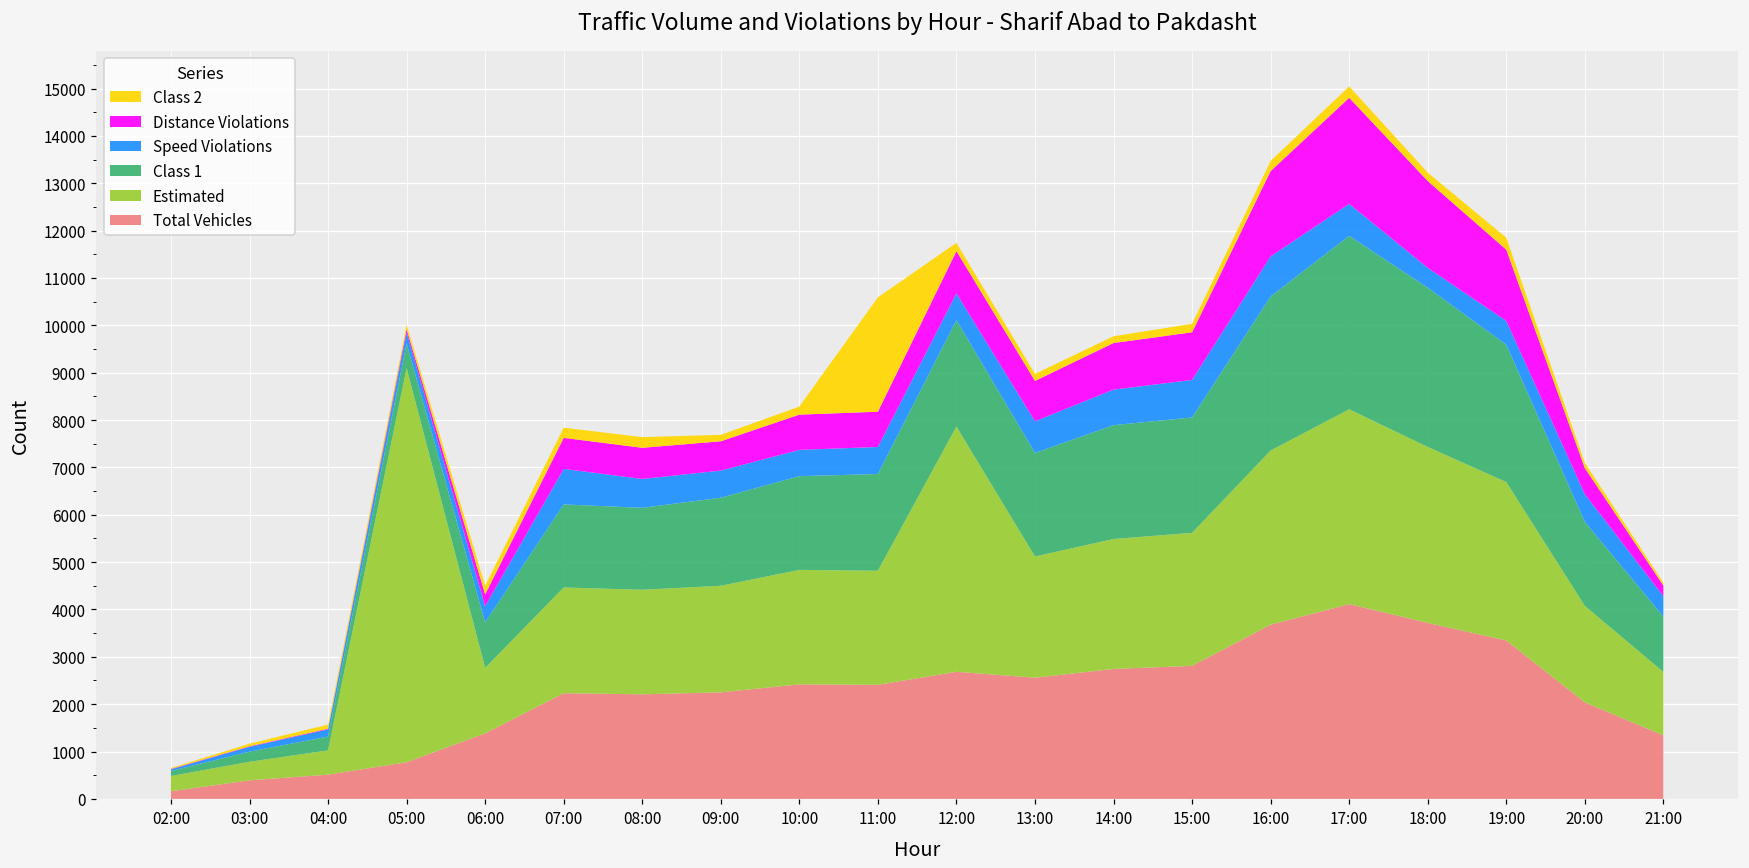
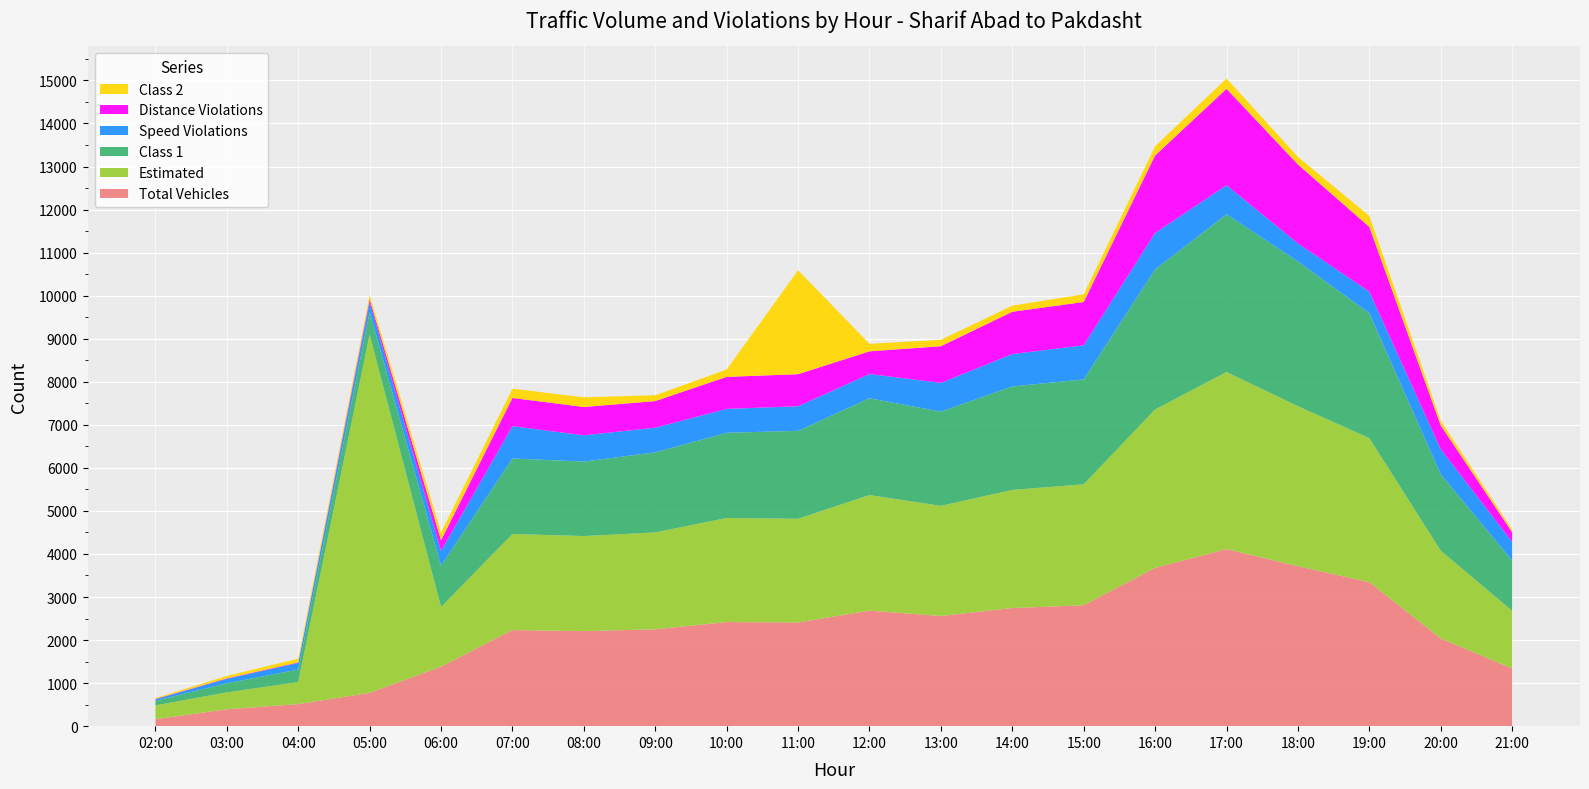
Estimated, 12:00: 5200 -> 2700
Distance Violations, 12:00: 900 -> 500
